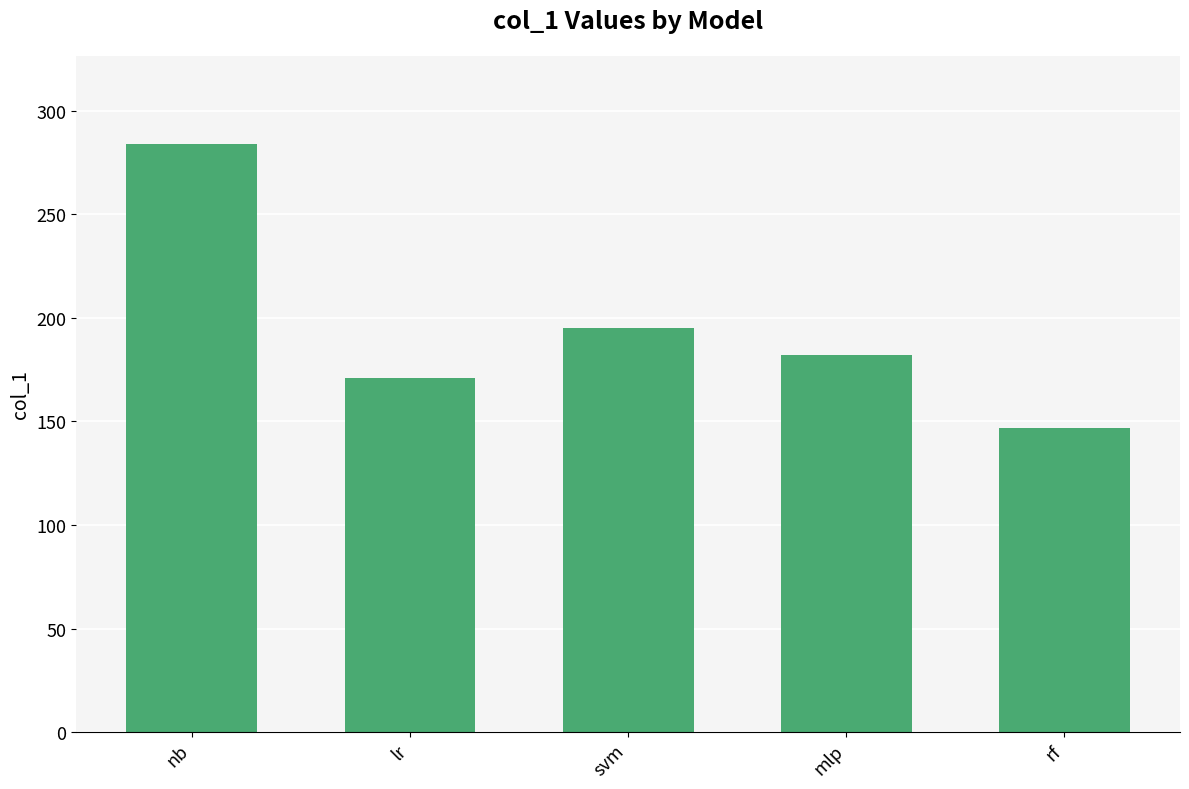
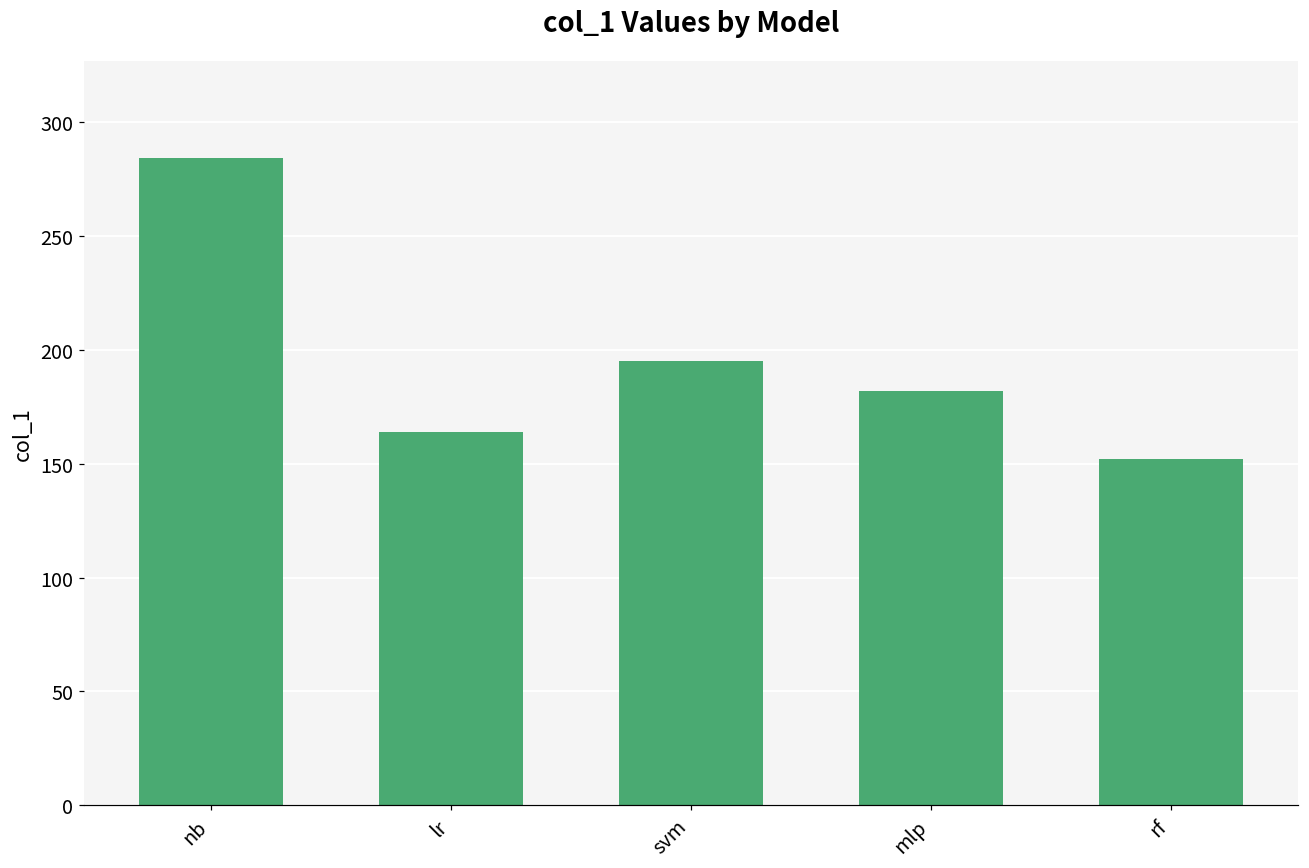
lr: 171 -> 164
rf: 147 -> 152
